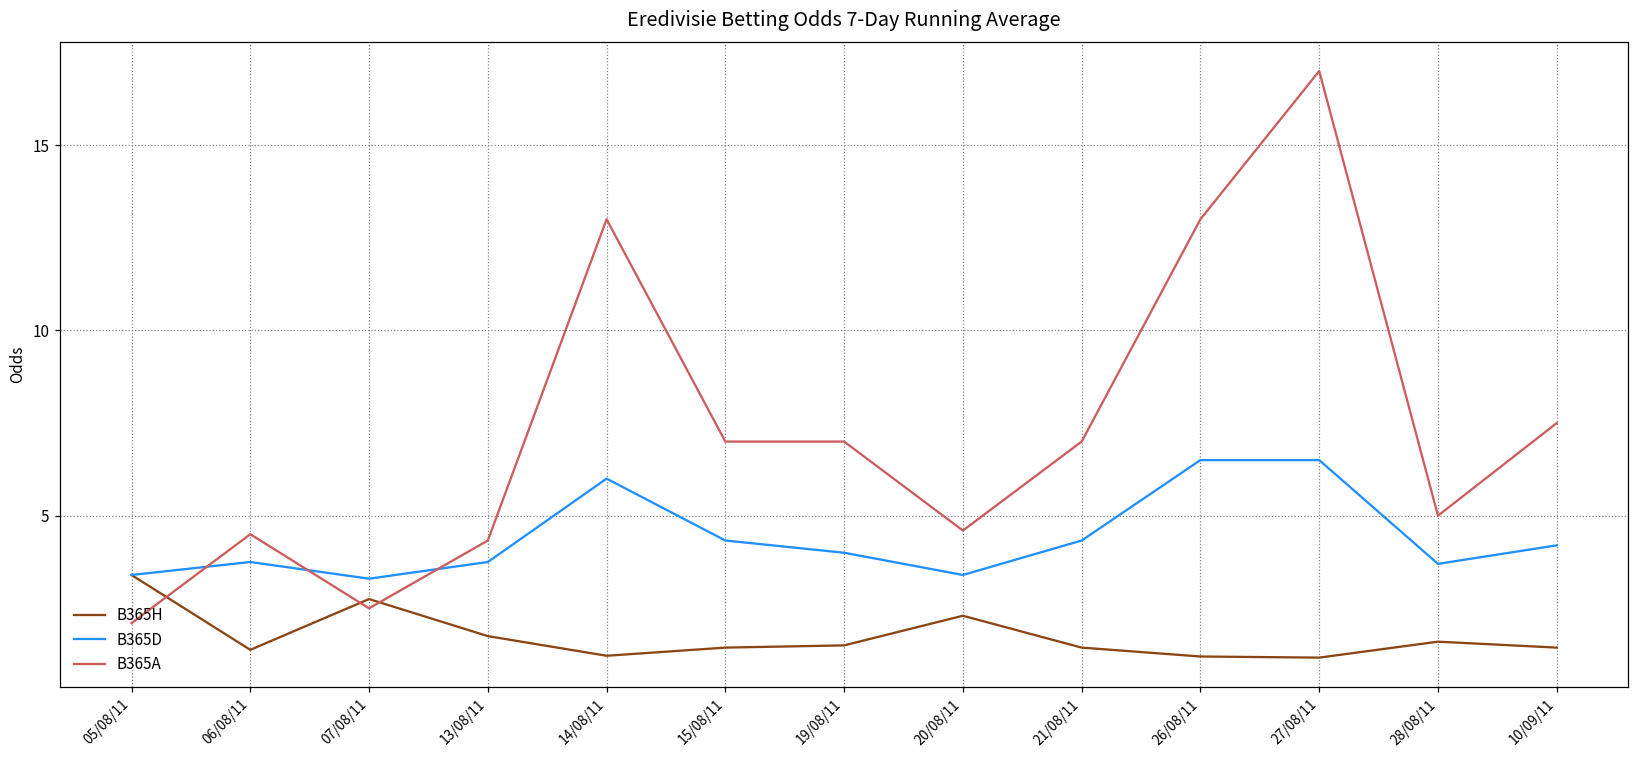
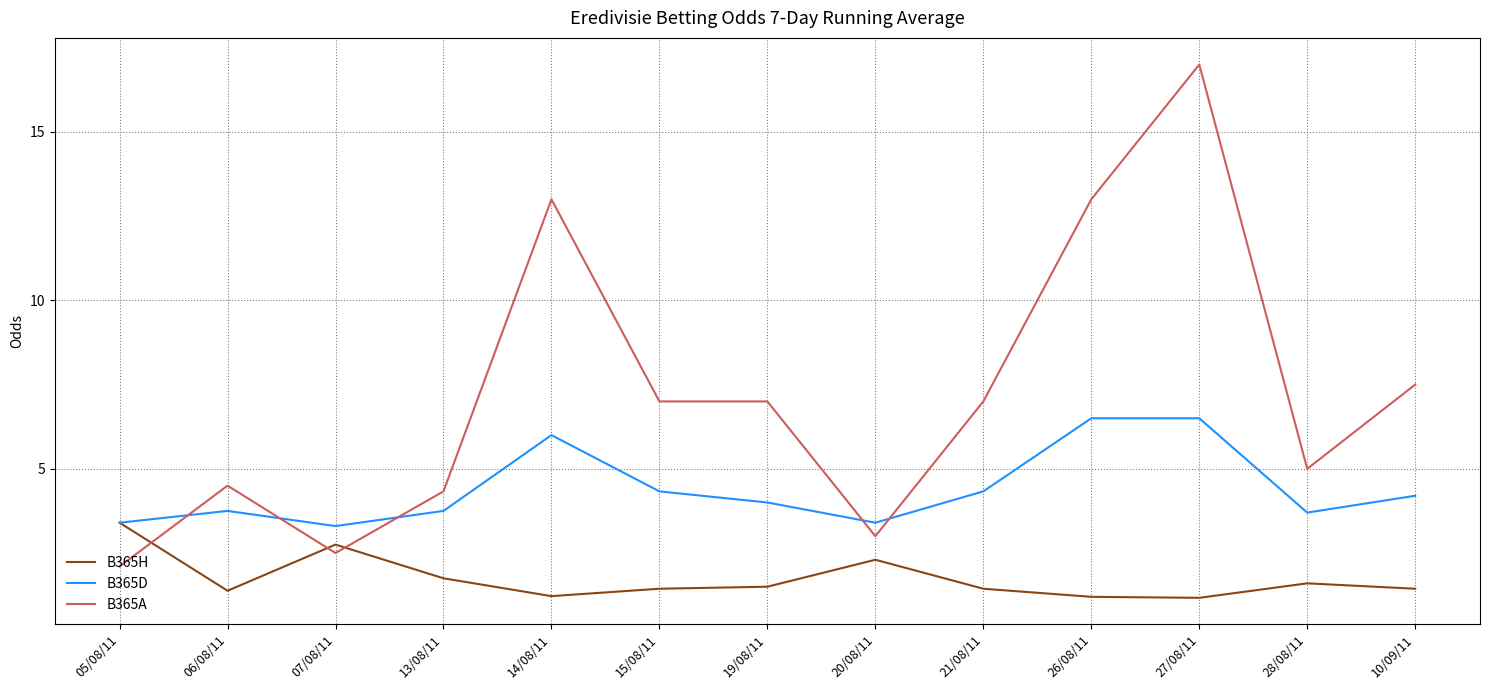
B365A, 20/08/11: 4.6 -> 3.0
